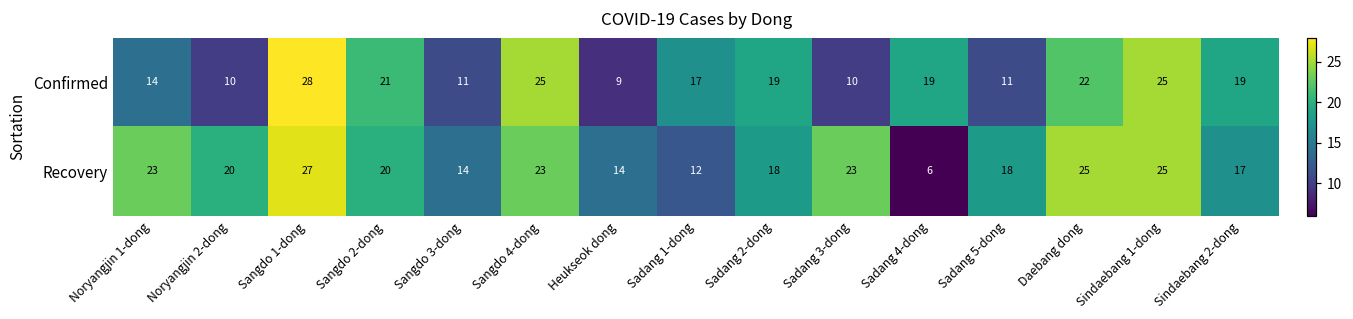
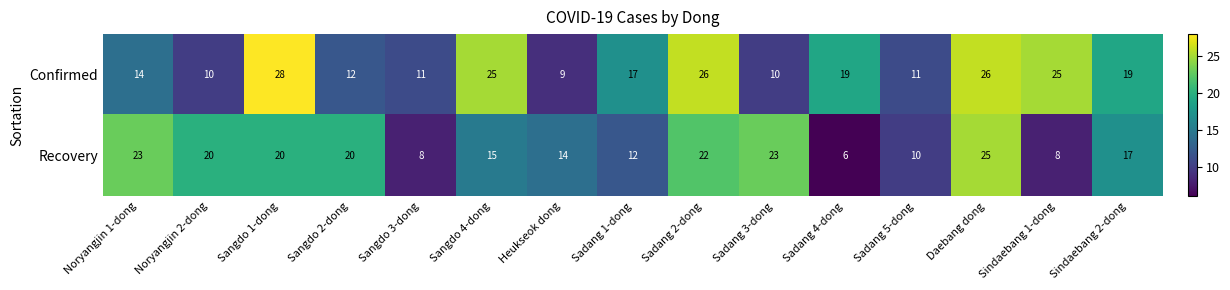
Confirmed, Sangdo 2-dong: 21 -> 12
Confirmed, Sadang 2-dong: 19 -> 26
Confirmed, Daebang dong: 22 -> 26
Recovery, Sangdo 1-dong: 27 -> 20
Recovery, Sangdo 3-dong: 14 -> 8
Recovery, Sangdo 4-dong: 23 -> 15
Recovery, Sadang 2-dong: 18 -> 22
Recovery, Sadang 5-dong: 18 -> 10
Recovery, Sindaebang 1-dong: 25 -> 8
